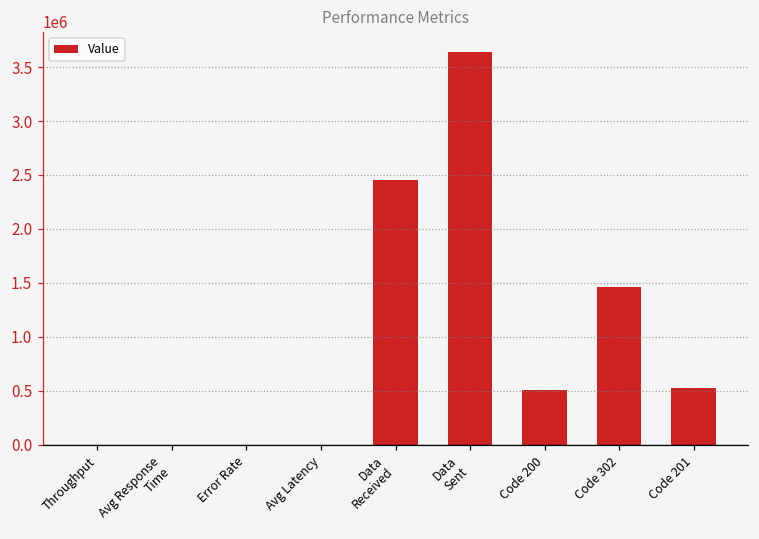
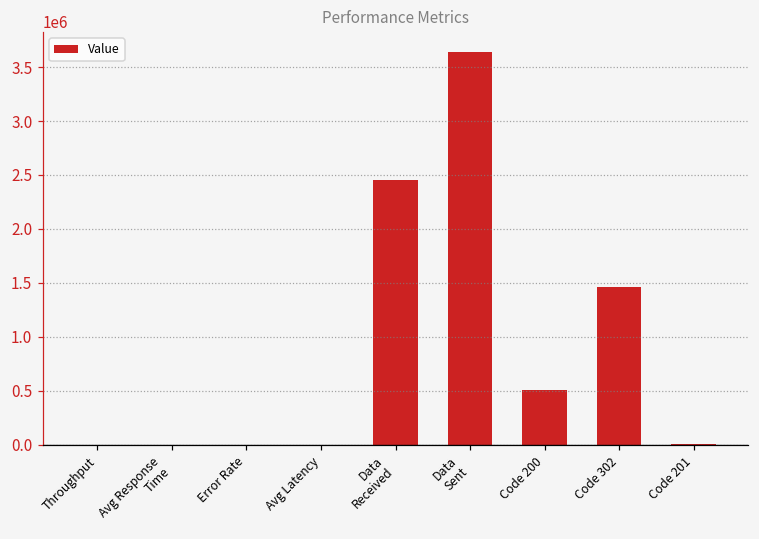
Code 201: 500000 -> 0
